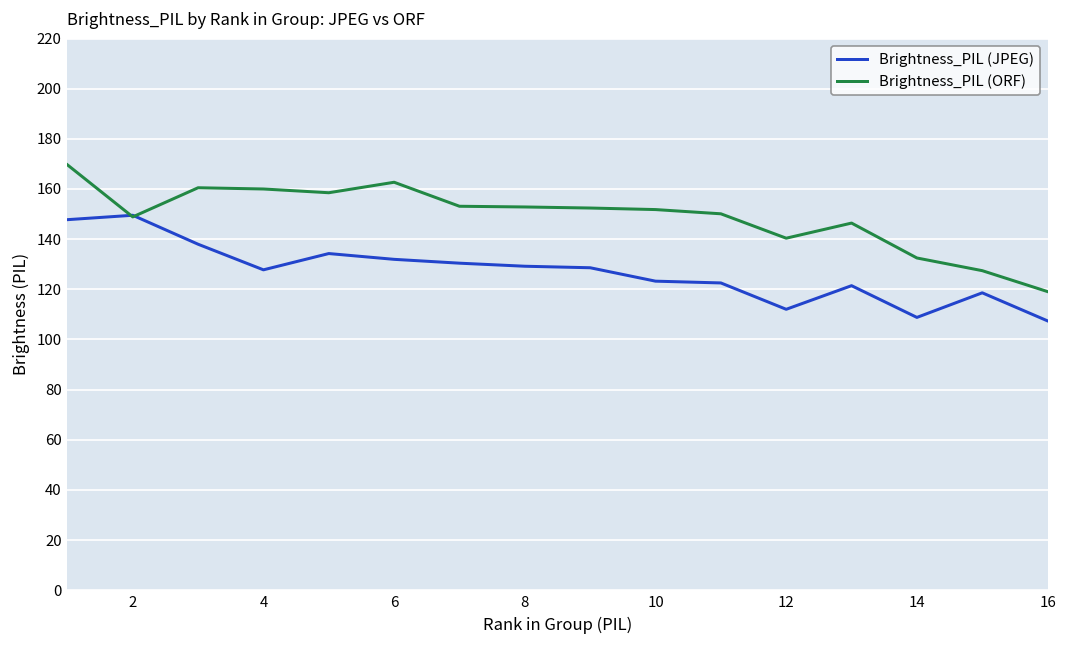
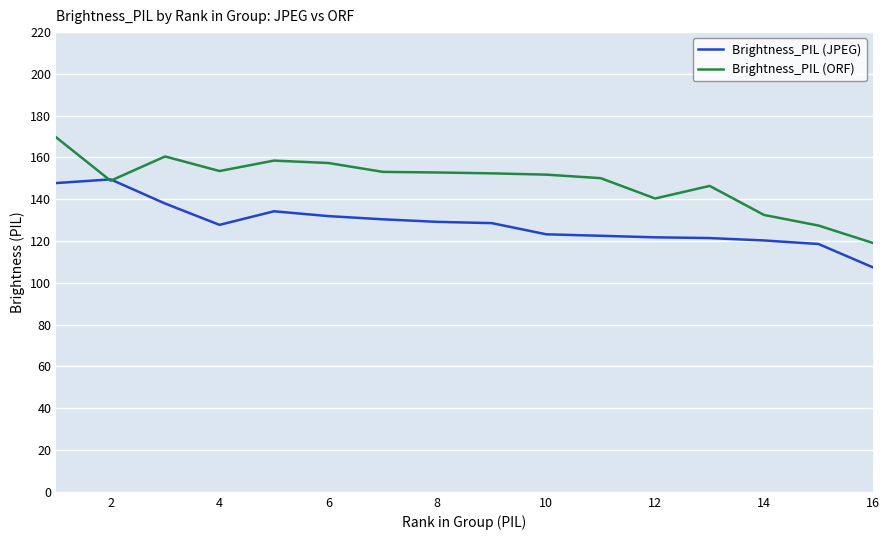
Brightness_PIL (ORF), 4: 160 -> 154
Brightness_PIL (ORF), 6: 163 -> 157
Brightness_PIL (JPEG), 12: 112 -> 122
Brightness_PIL (JPEG), 14: 109 -> 120
